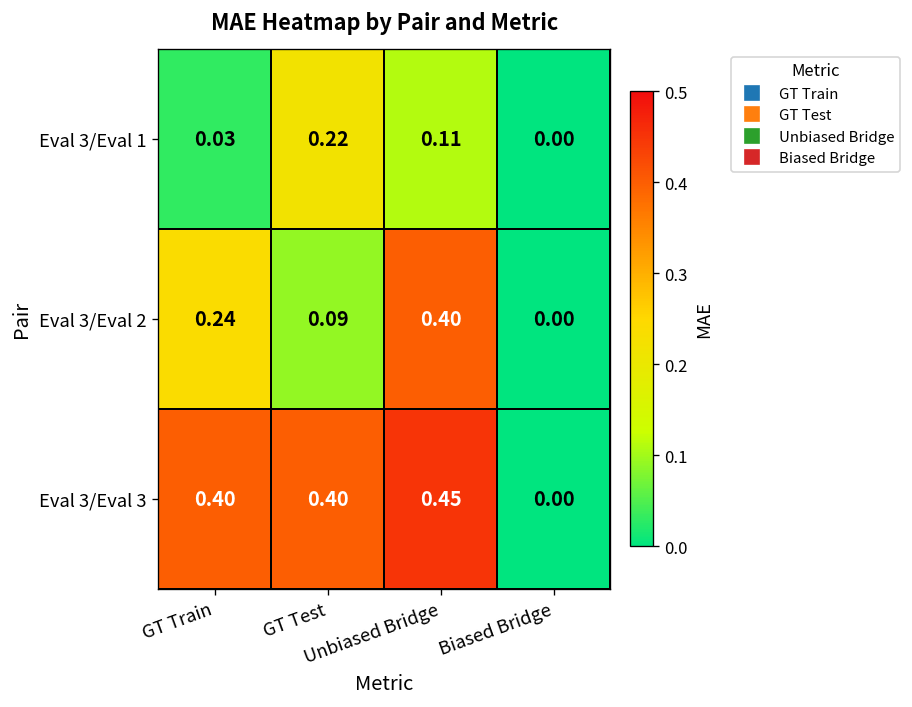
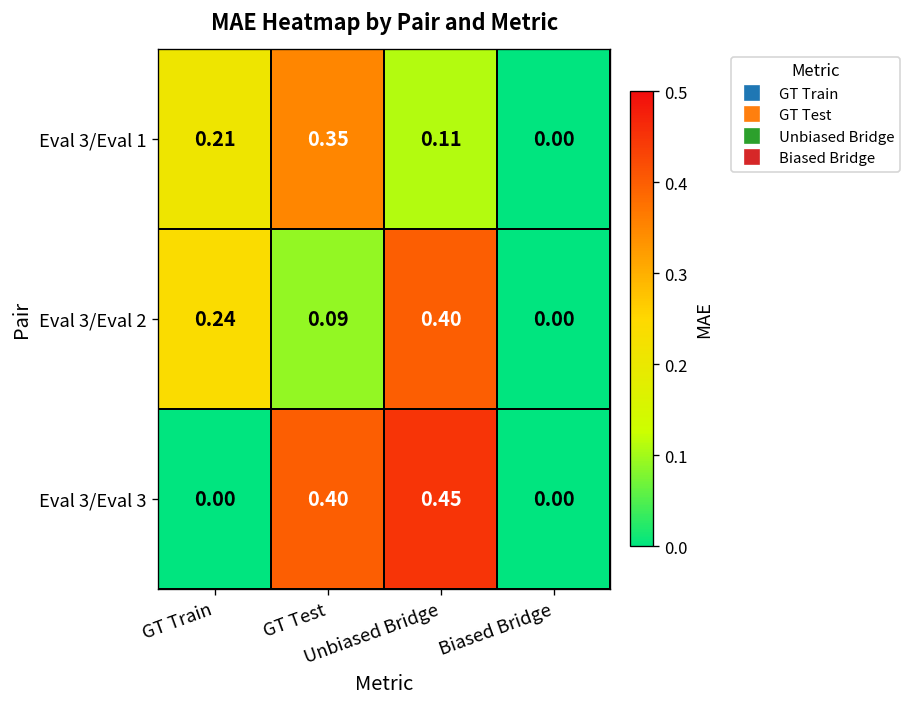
Eval 3/Eval 1, GT Train: 0.03 -> 0.21
Eval 3/Eval 1, GT Test: 0.22 -> 0.35
Eval 3/Eval 3, GT Train: 0.40 -> 0.00
